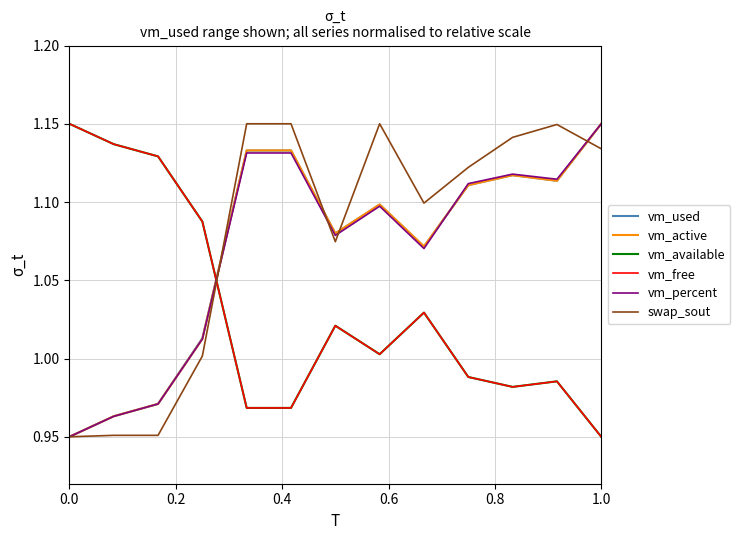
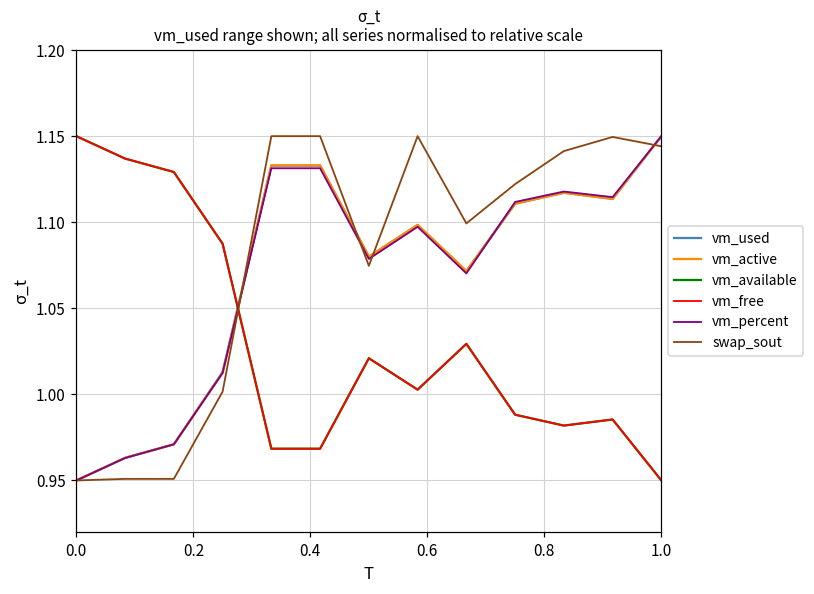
swap_sout, 1.0: 1.134 -> 1.144
